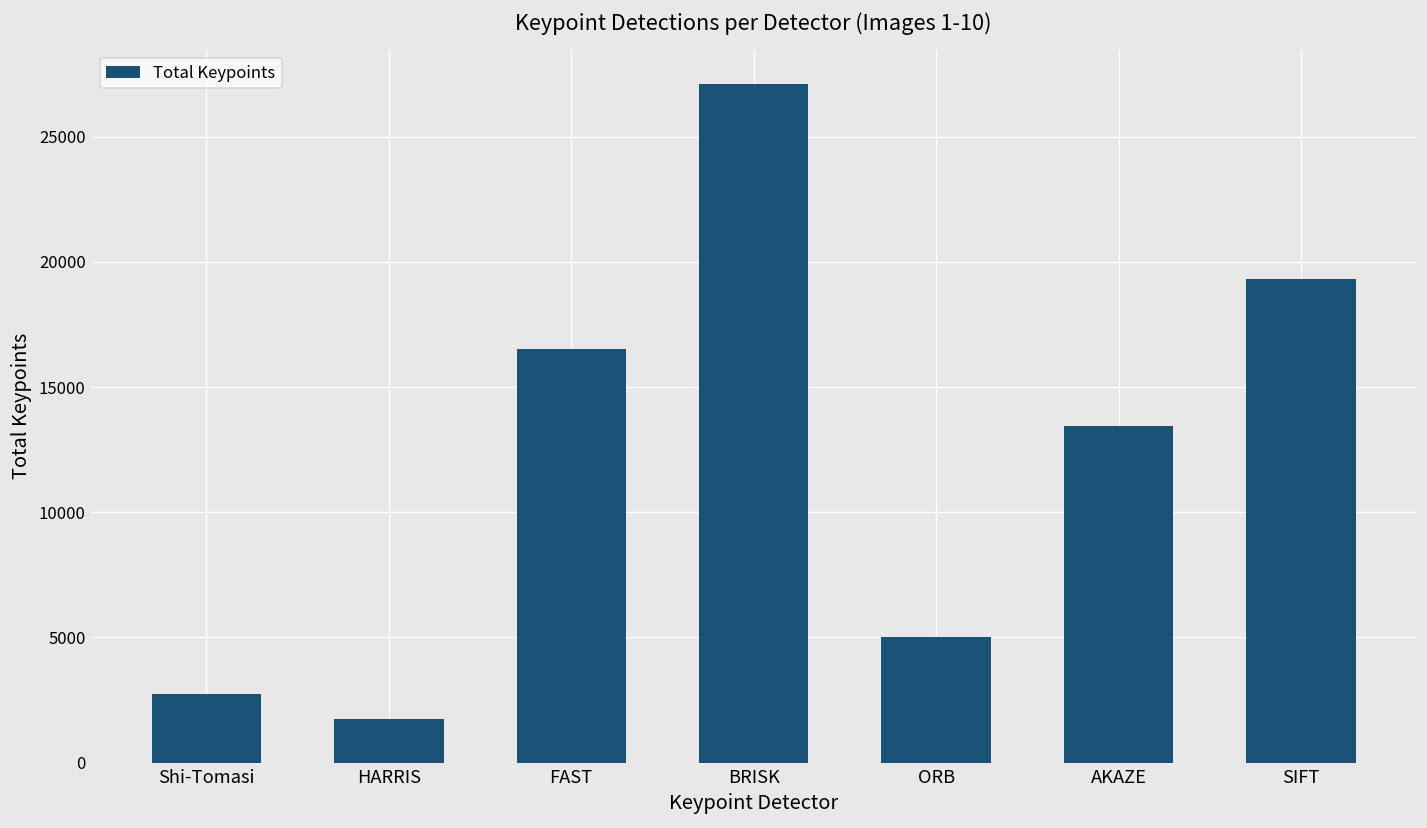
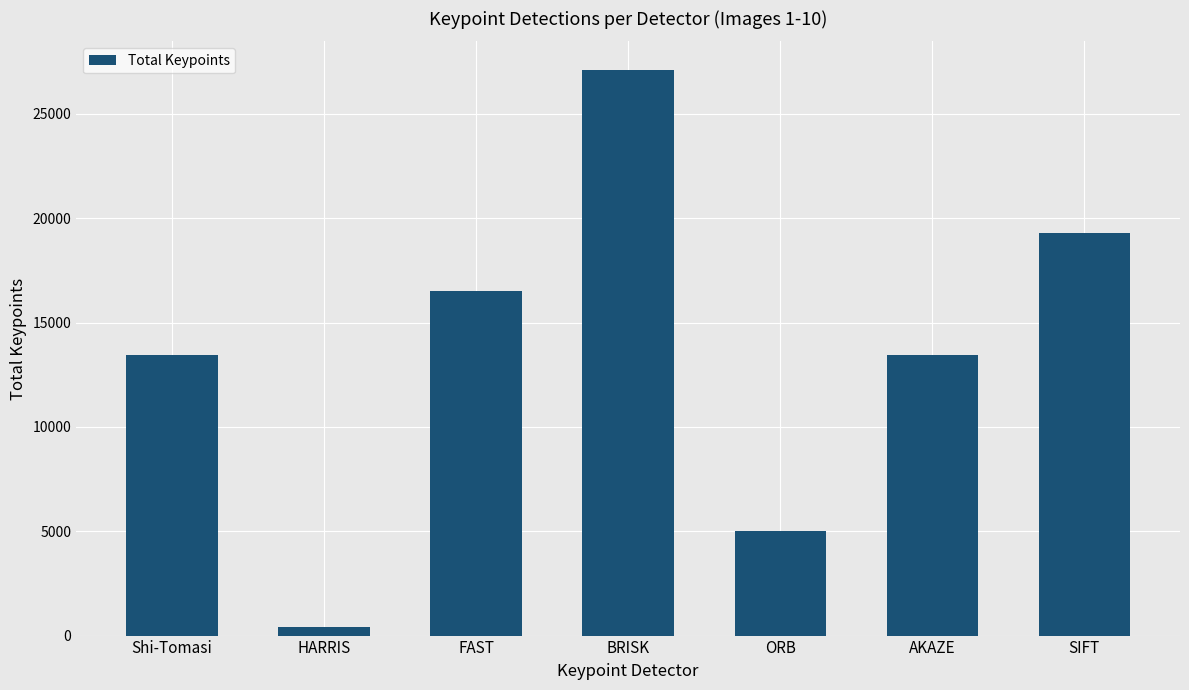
Shi-Tomasi: 2700 -> 13400
HARRIS: 1700 -> 400
